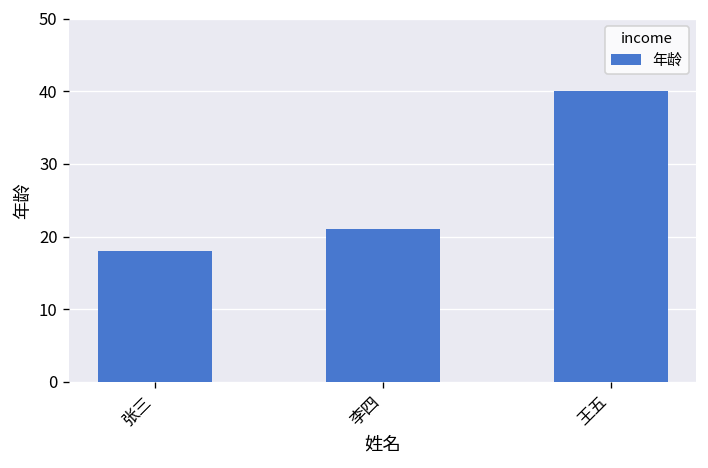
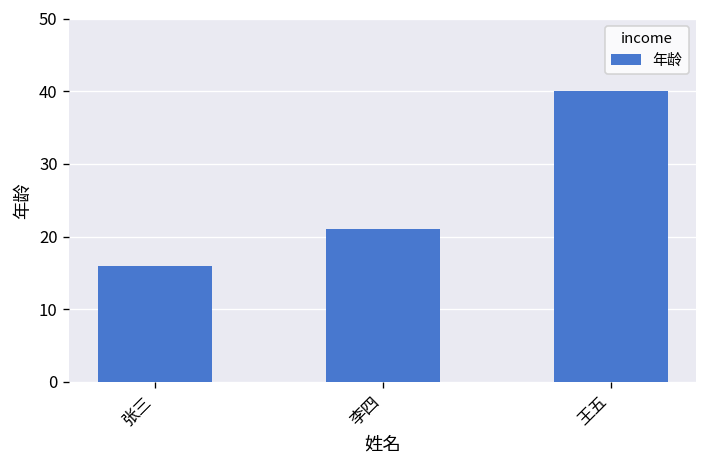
张三: 18 -> 16
